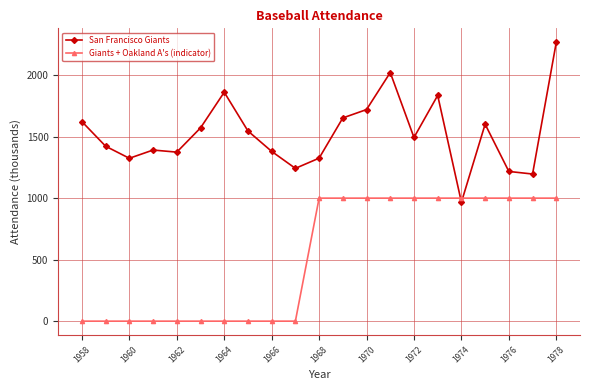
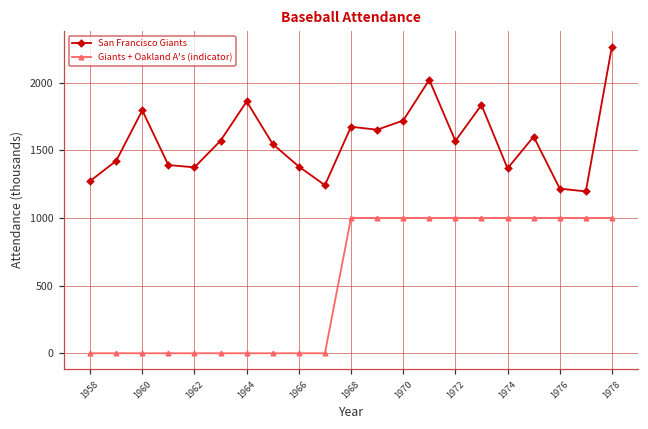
San Francisco Giants, 1958: 1620 -> 1270
San Francisco Giants, 1960: 1320 -> 1800
San Francisco Giants, 1968: 1330 -> 1670
San Francisco Giants, 1972: 1490 -> 1570
San Francisco Giants, 1974: 970 -> 1370
